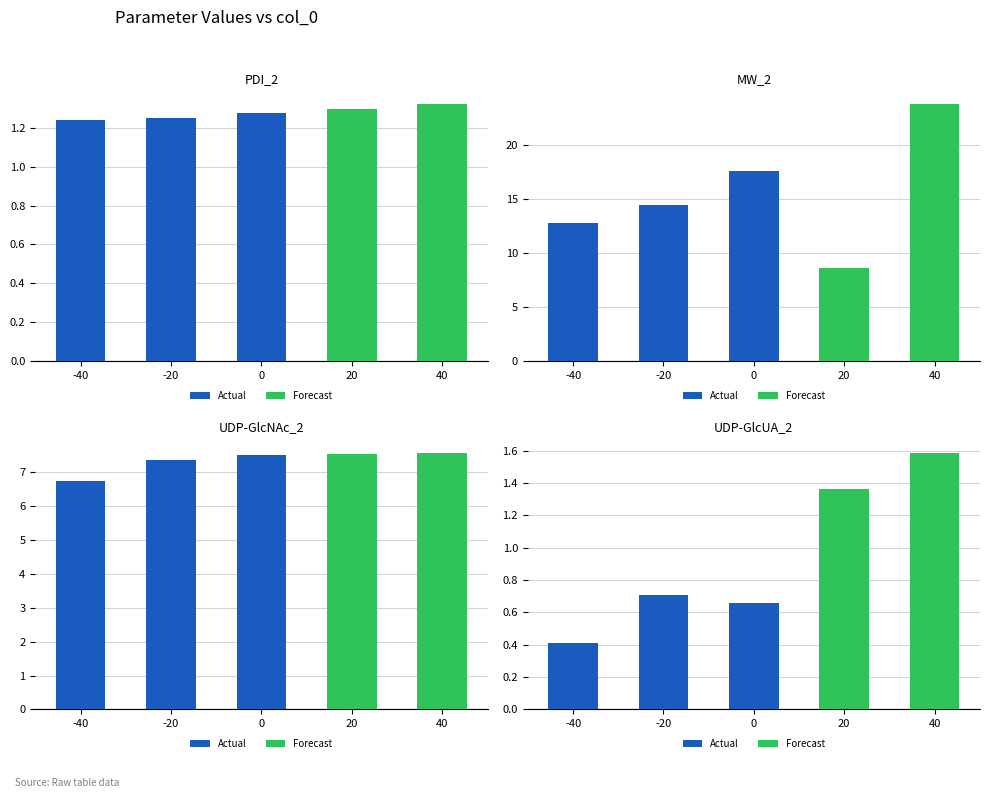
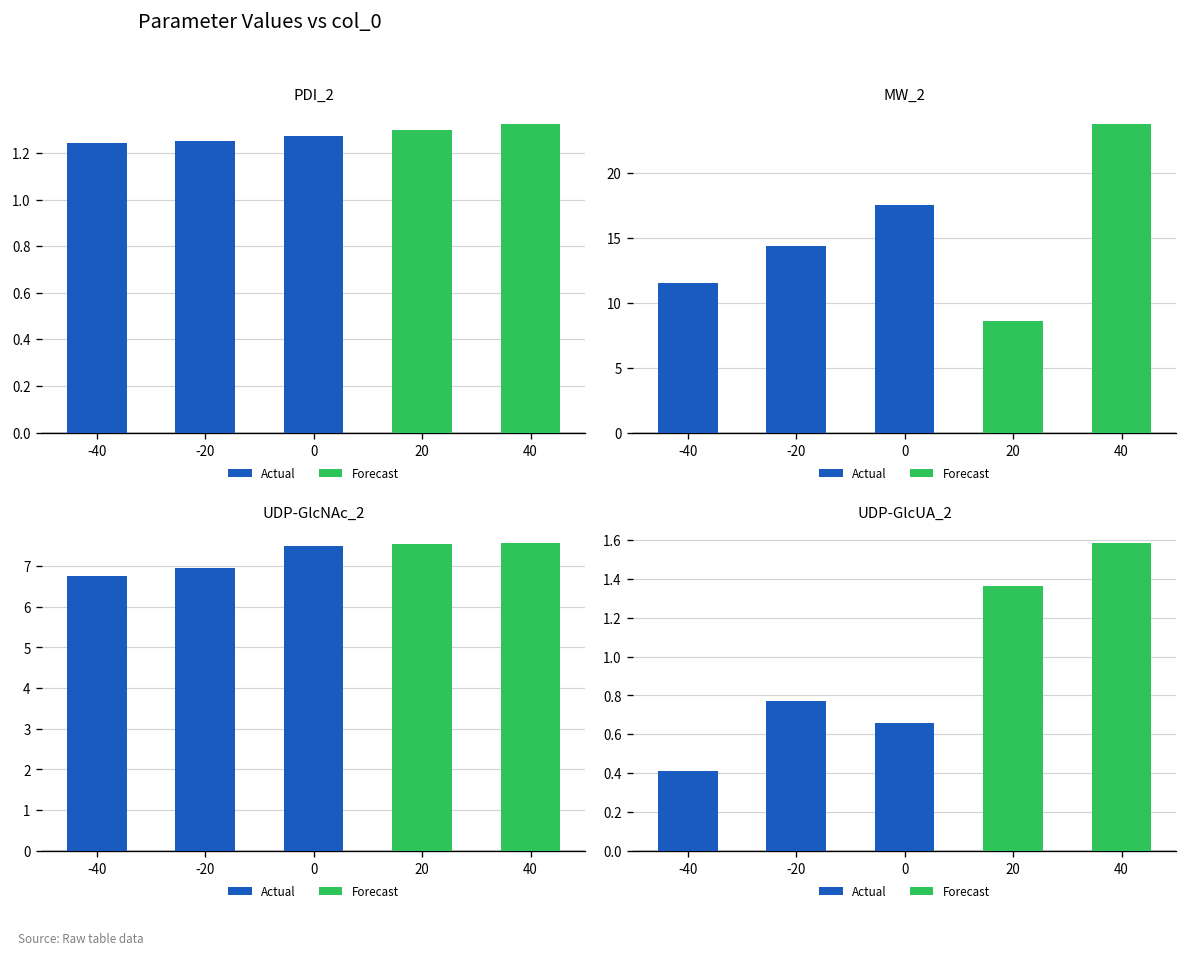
MW_2, -40: 12.8 -> 11.5
UDP-GlcNAc_2, -20: 7.3 -> 6.9
UDP-GlcUA_2, -20: 0.71 -> 0.77
